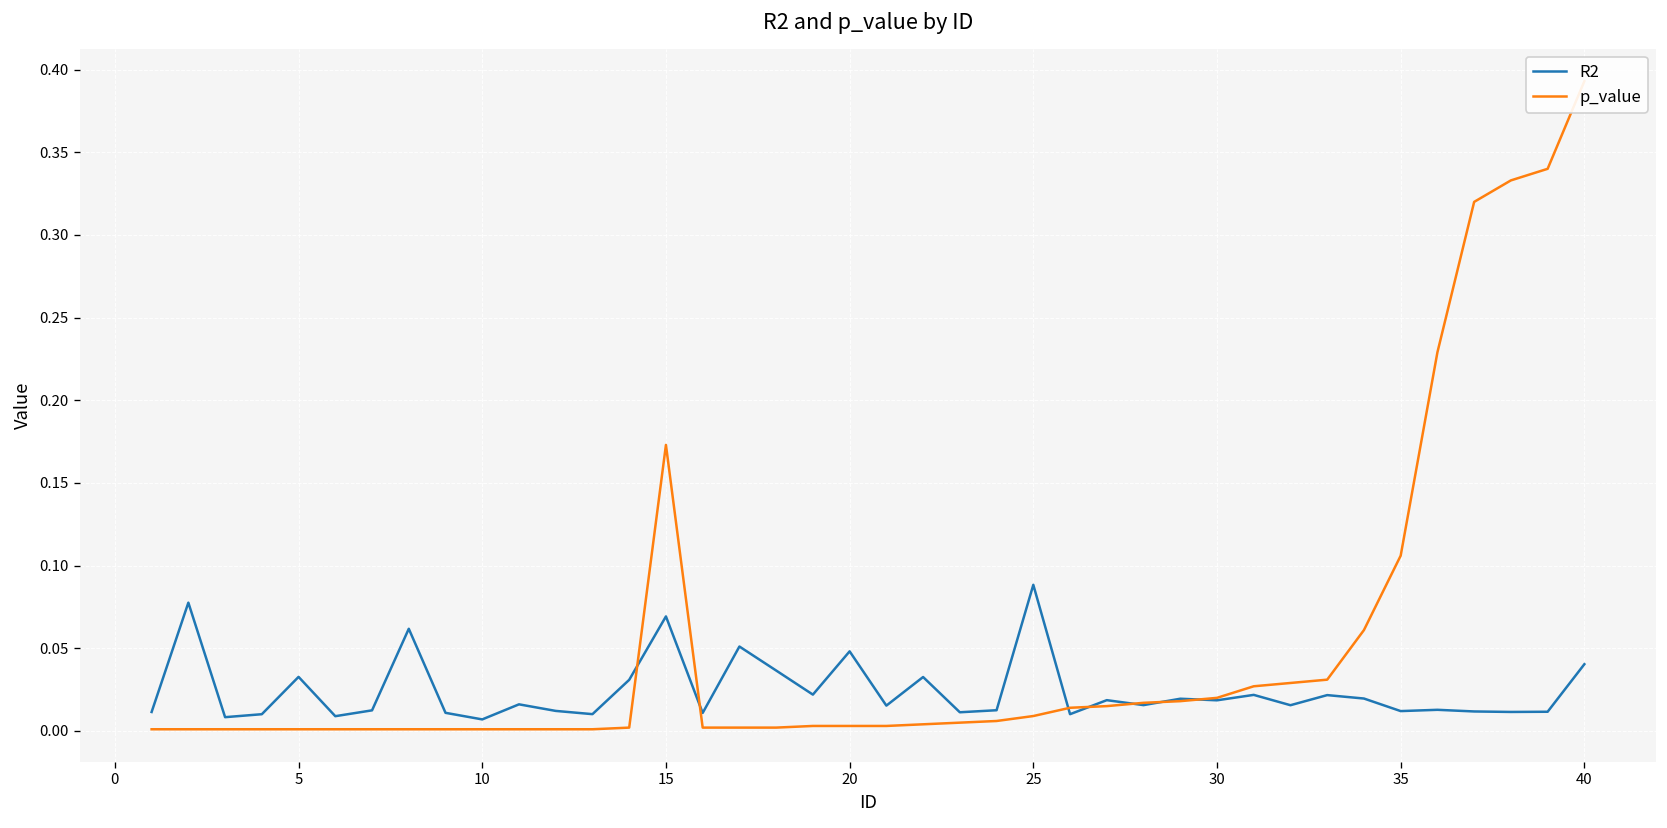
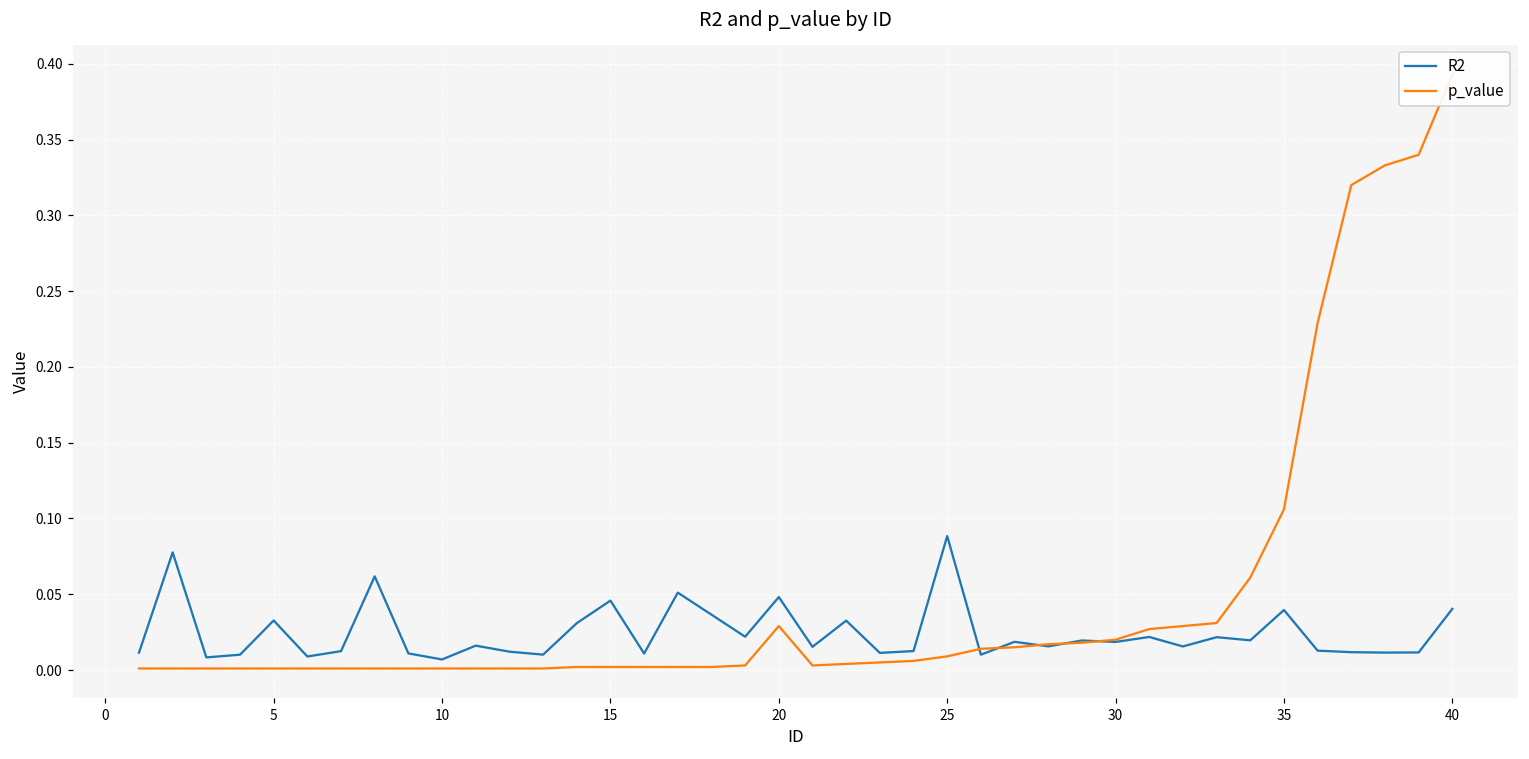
R2, 15: 0.069 -> 0.046
p_value, 15: 0.173 -> 0.002
p_value, 20: 0.003 -> 0.029
R2, 35: 0.012 -> 0.040
